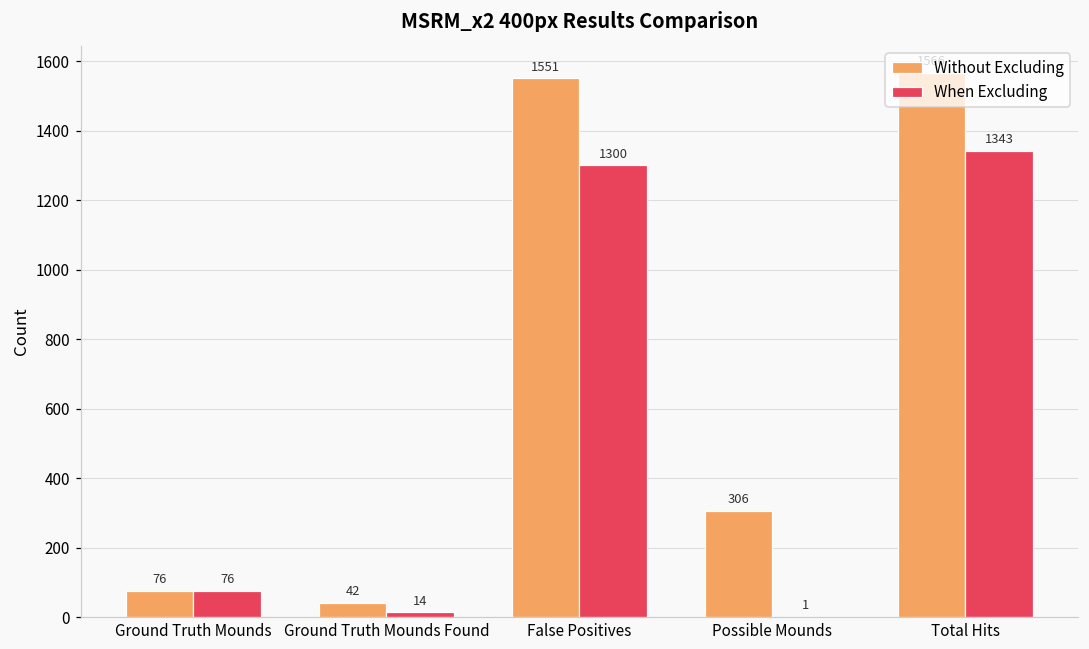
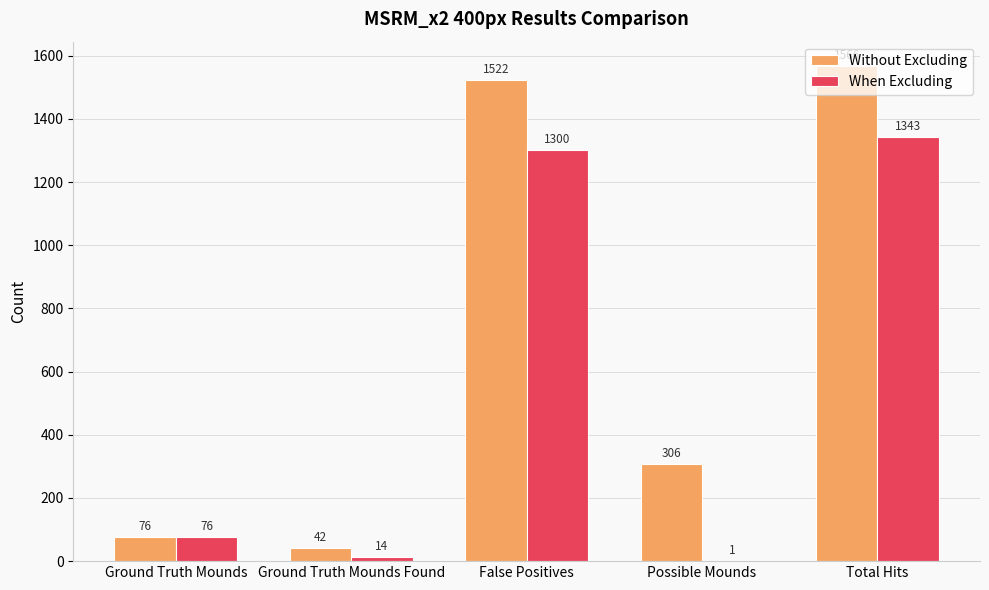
Without Excluding, False Positives: 1551 -> 1522
